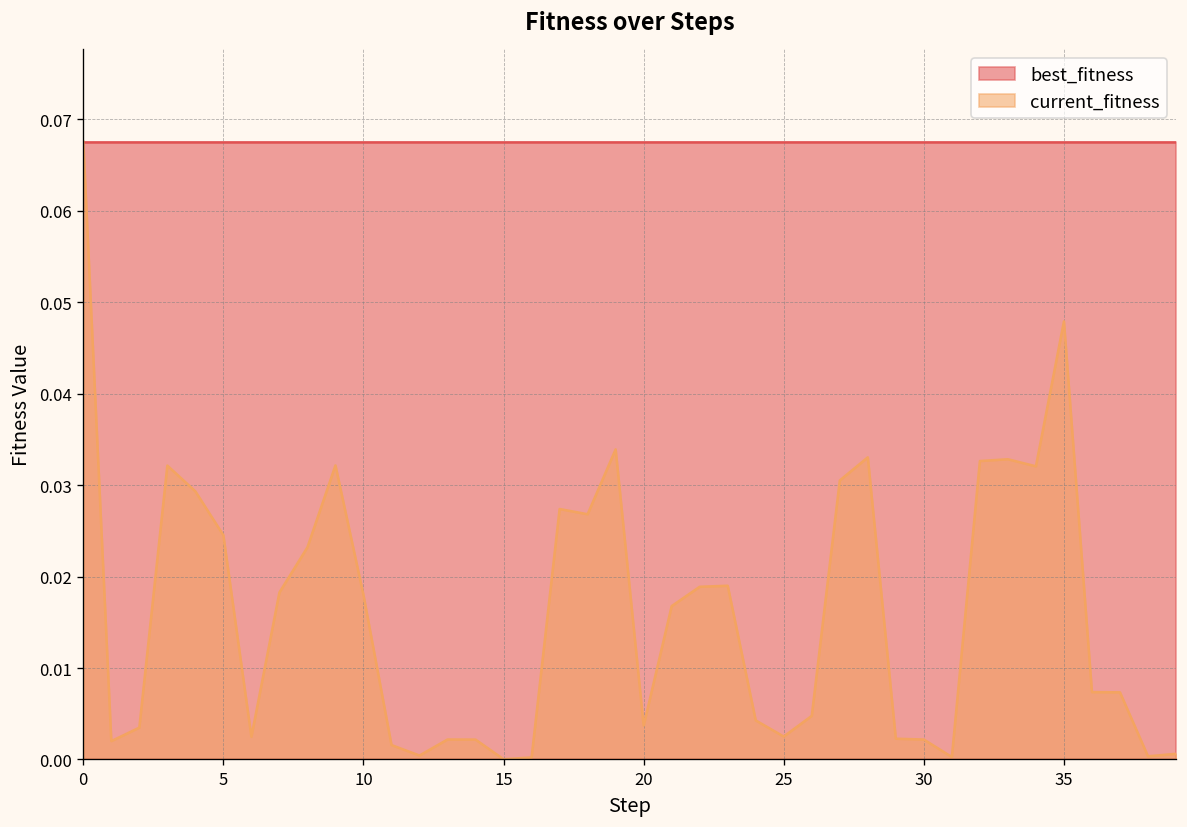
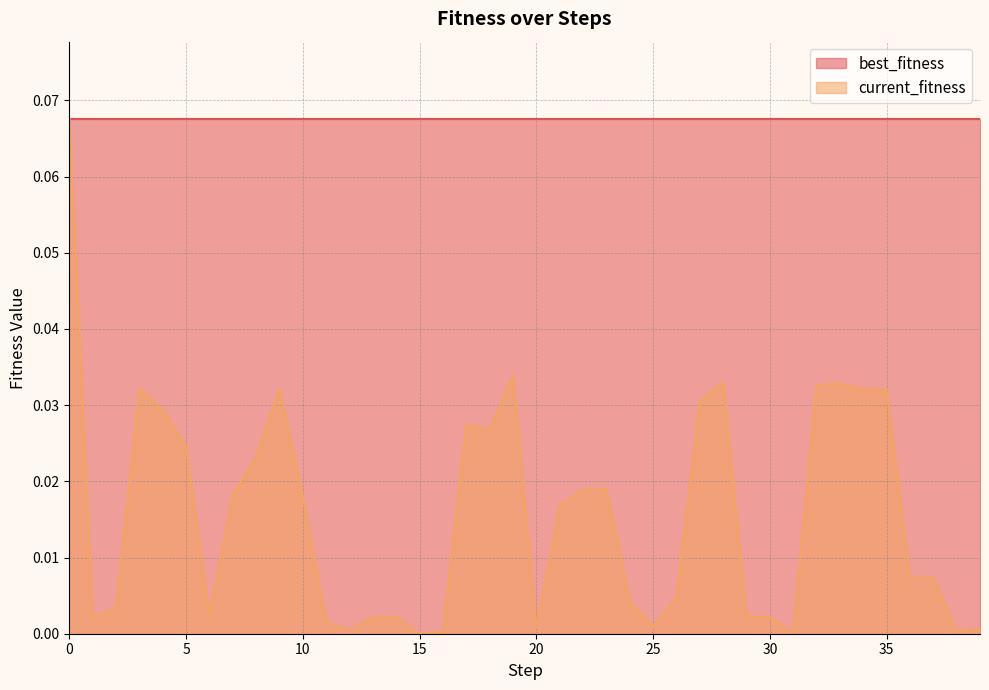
current_fitness, 20: 0.004 -> 0.001
current_fitness, 25: 0.003 -> 0.001
current_fitness, 35: 0.048 -> 0.032
